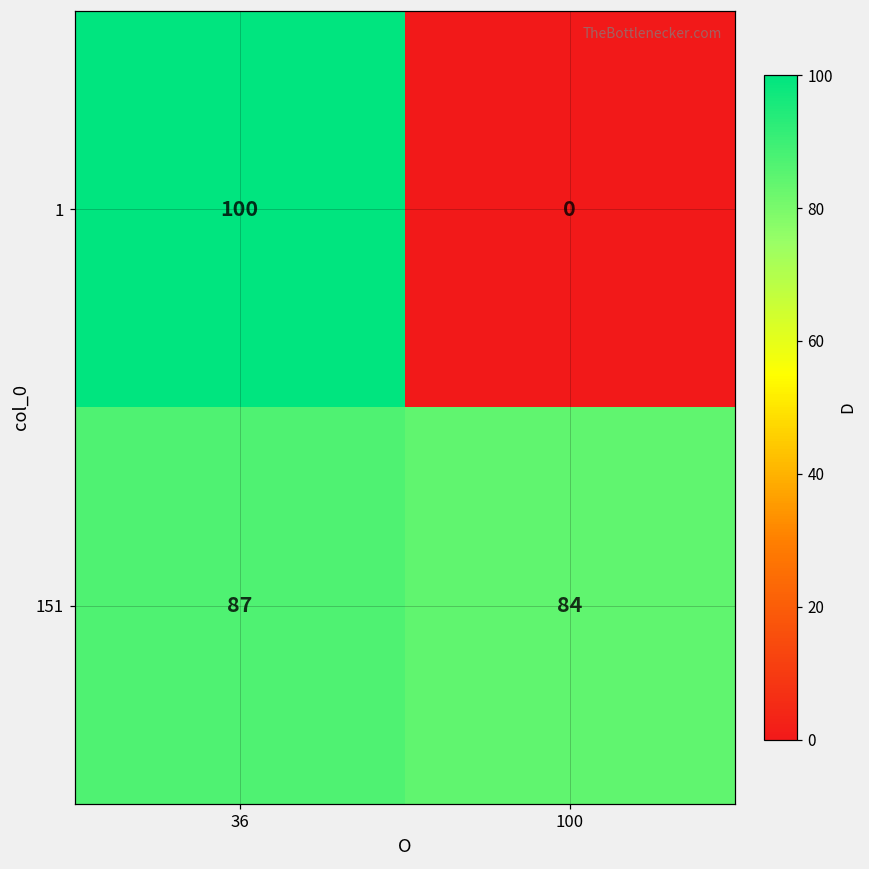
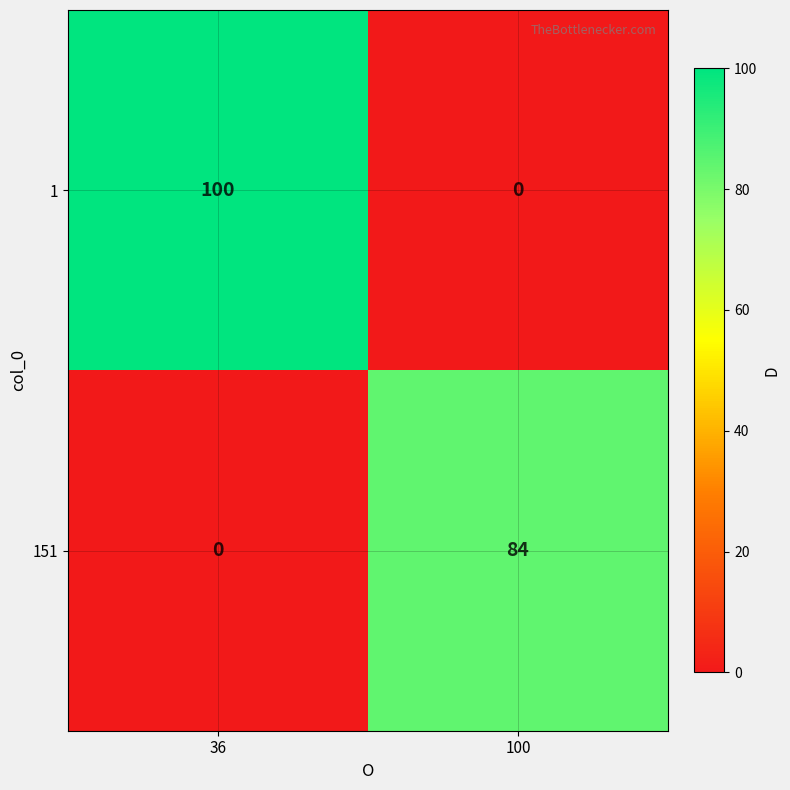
151, 36: 87 -> 0
